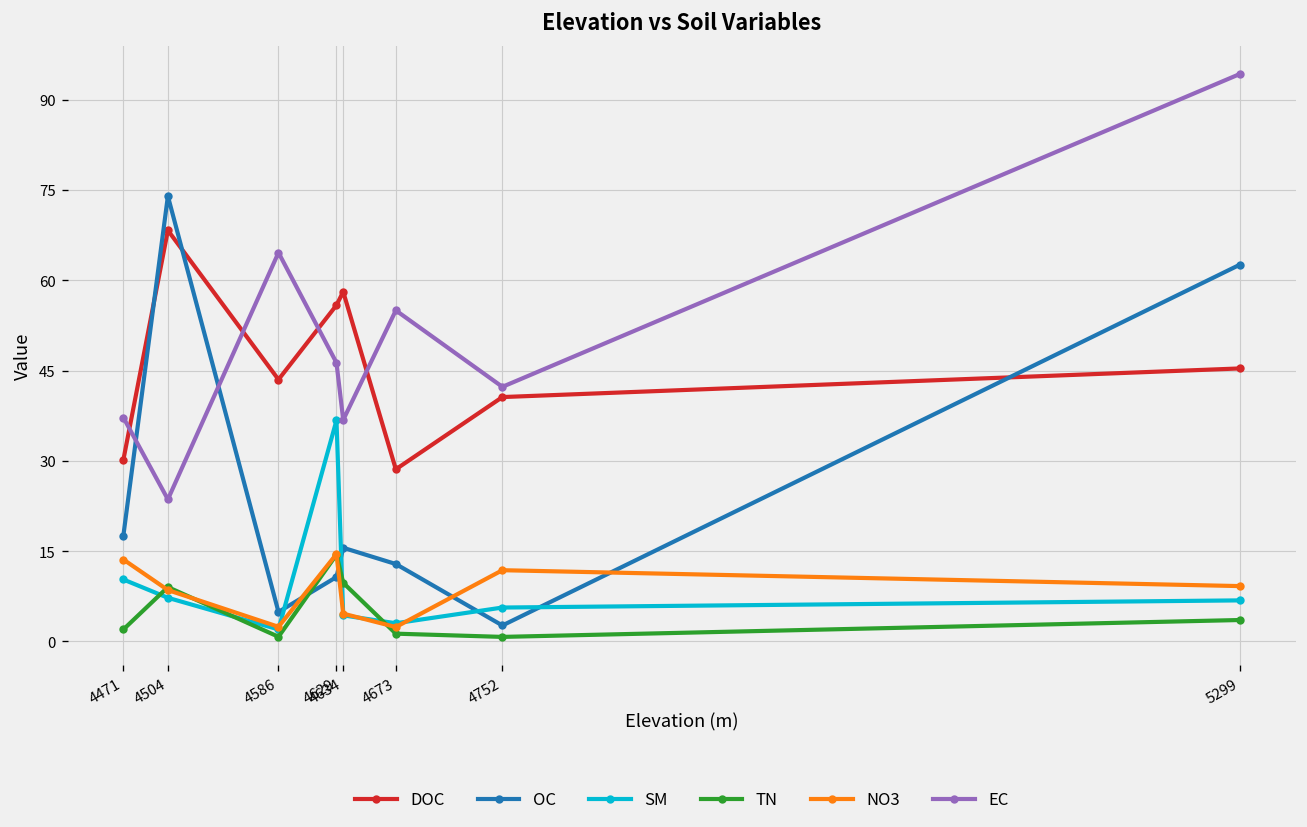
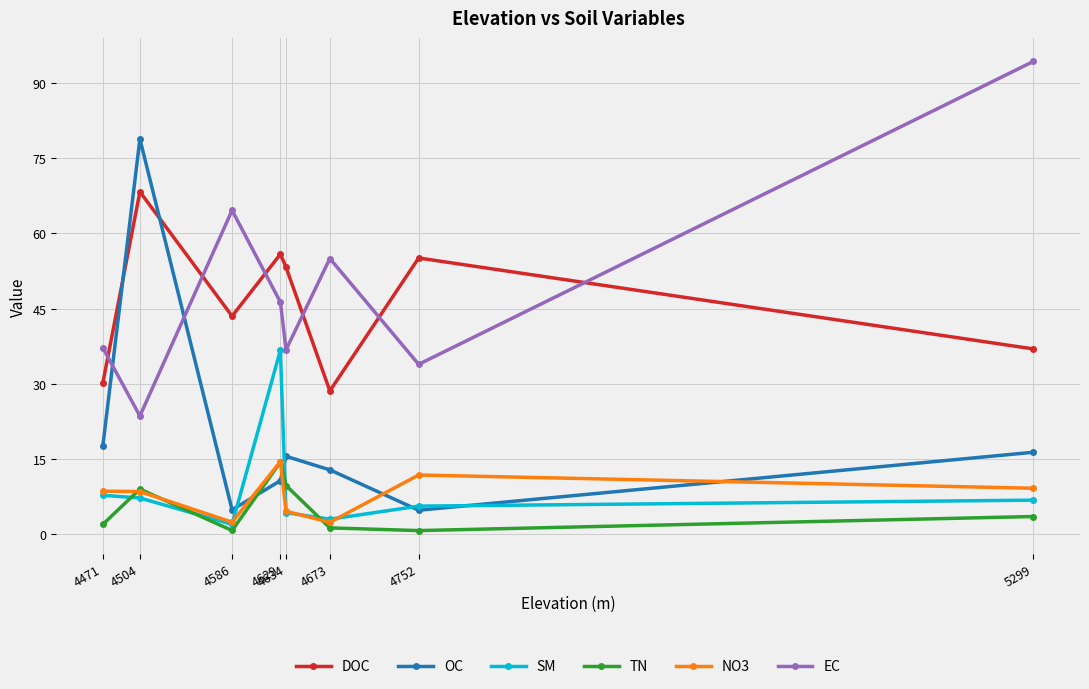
SM, 4471: 10 -> 8
NO3, 4471: 14 -> 9
OC, 4504: 74 -> 79
DOC, 4634: 58 -> 53
DOC, 4752: 41 -> 55
OC, 4752: 3 -> 5
EC, 4752: 42 -> 34
DOC, 5299: 45 -> 37
OC, 5299: 63 -> 16
